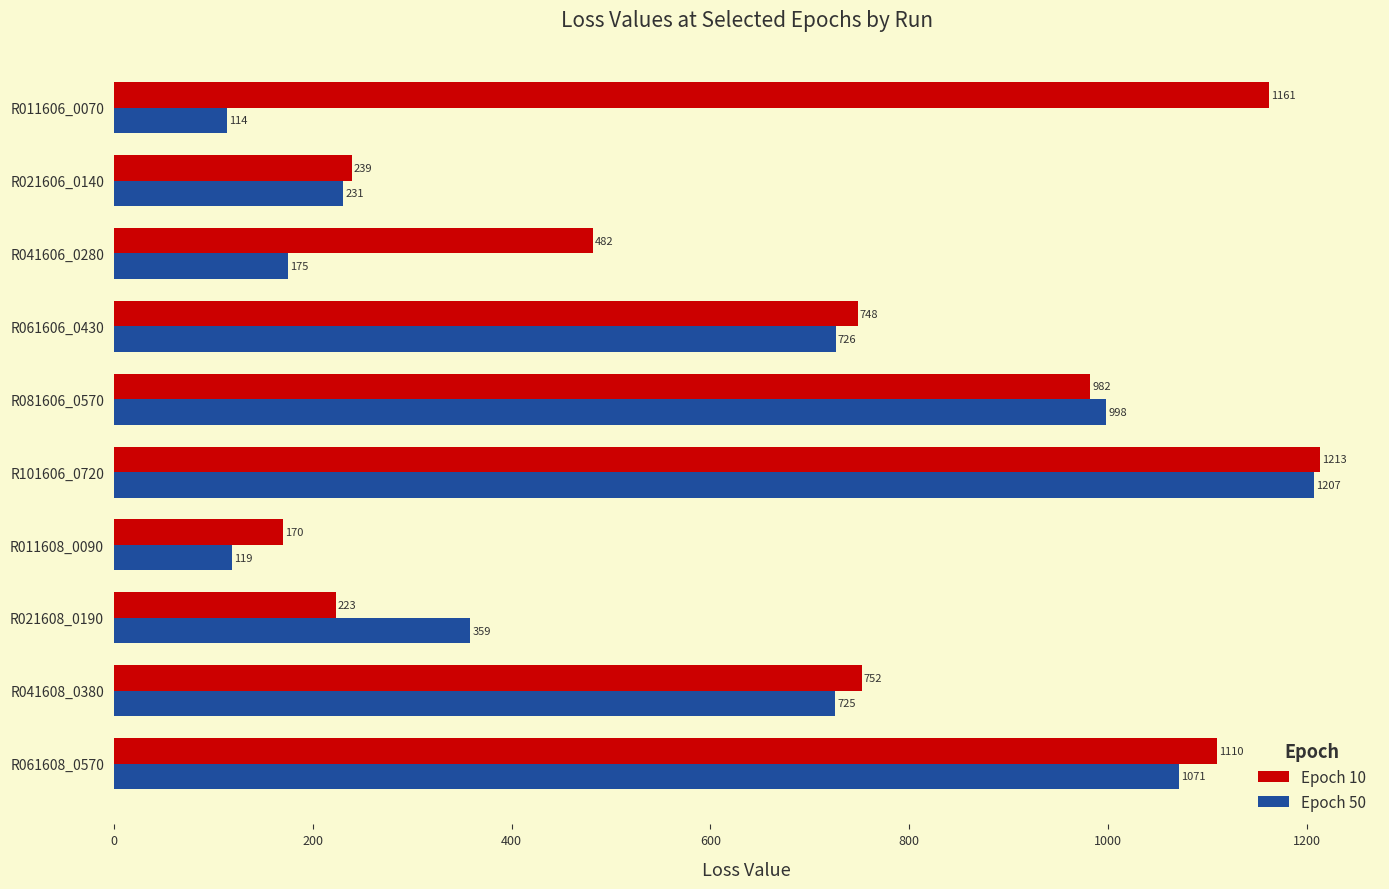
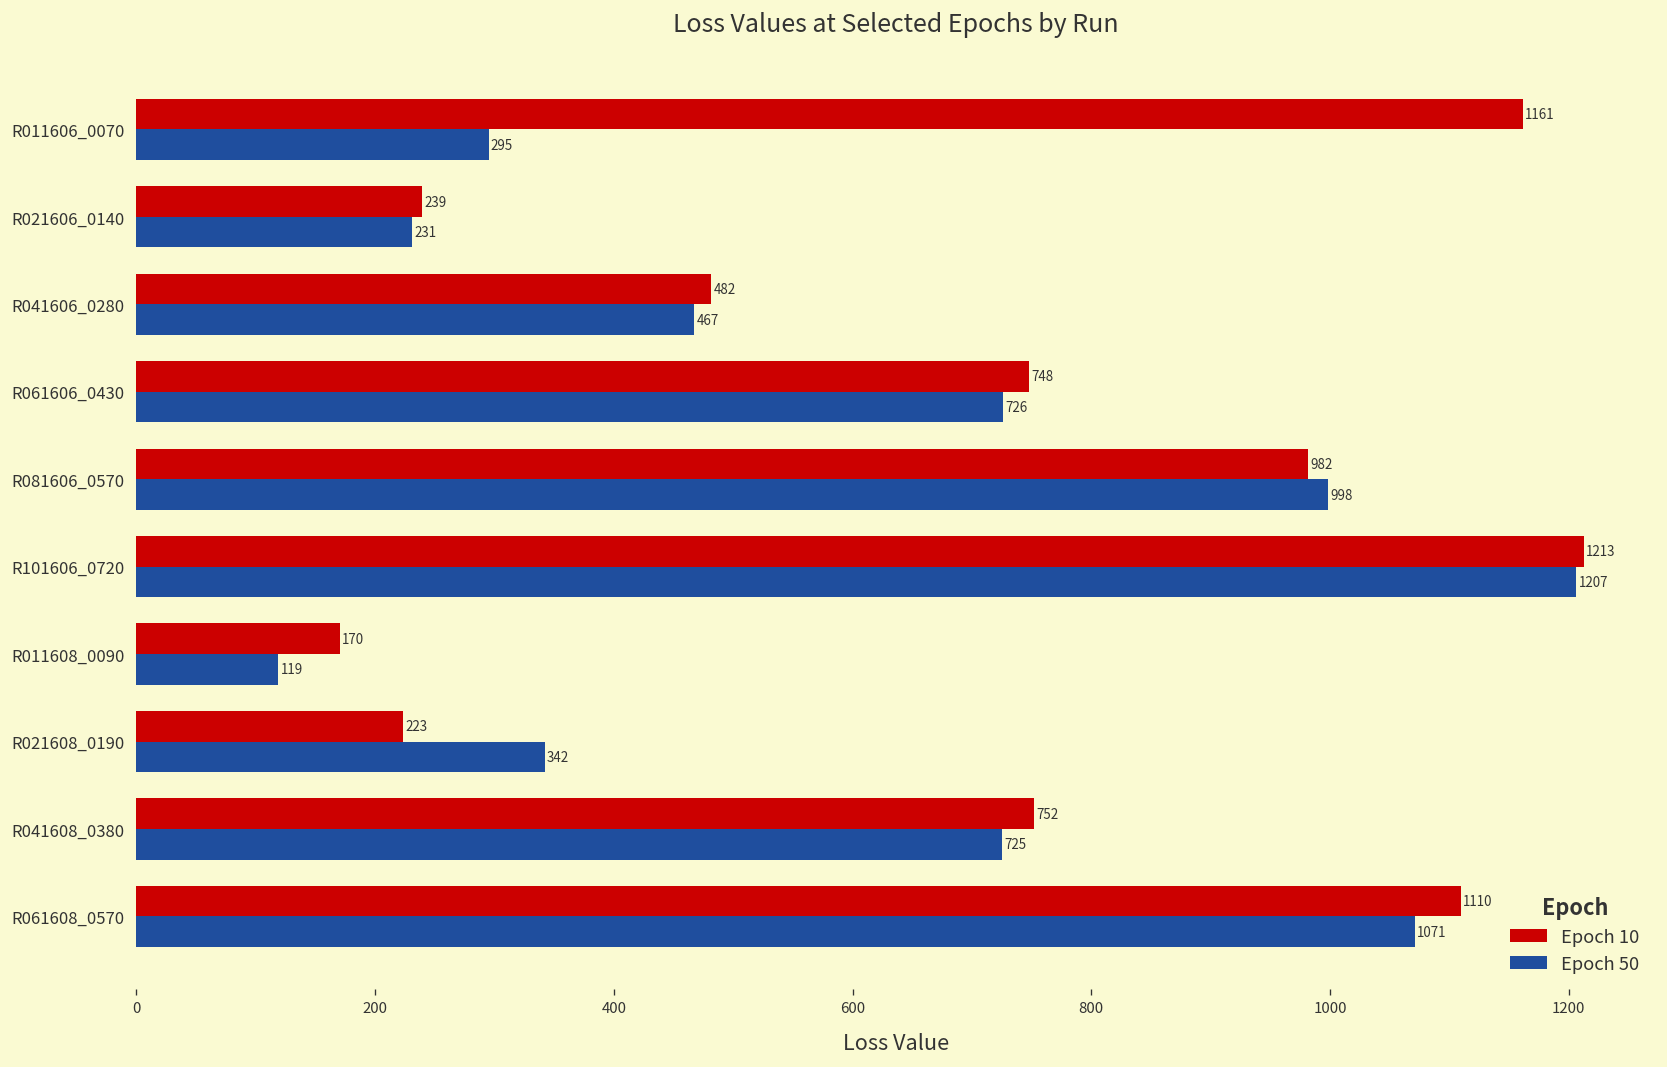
Epoch 50, R011606_0070: 114 -> 295
Epoch 50, R041606_0280: 175 -> 467
Epoch 50, R021608_0190: 359 -> 342
